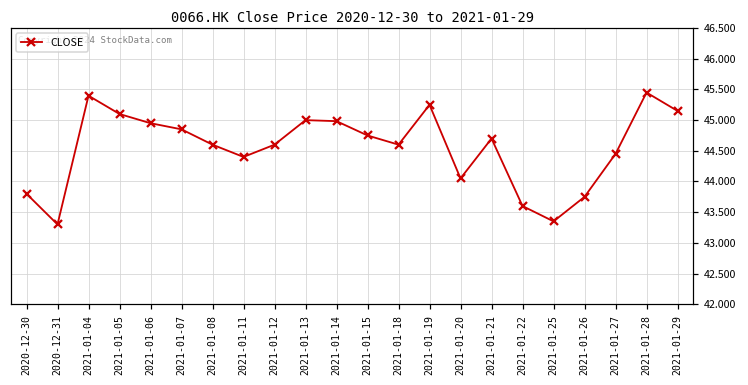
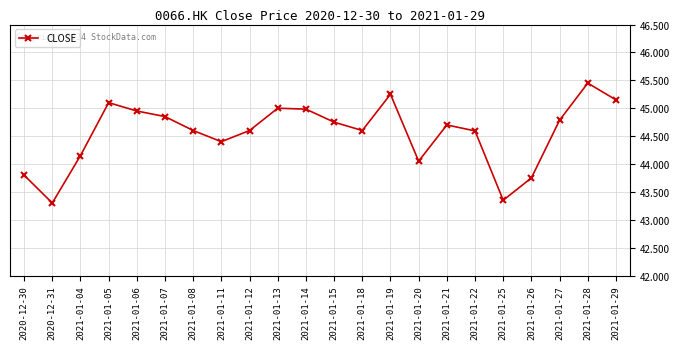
2021-01-04: 45.4 -> 44.2
2021-01-22: 43.6 -> 44.6
2021-01-27: 44.5 -> 44.8
